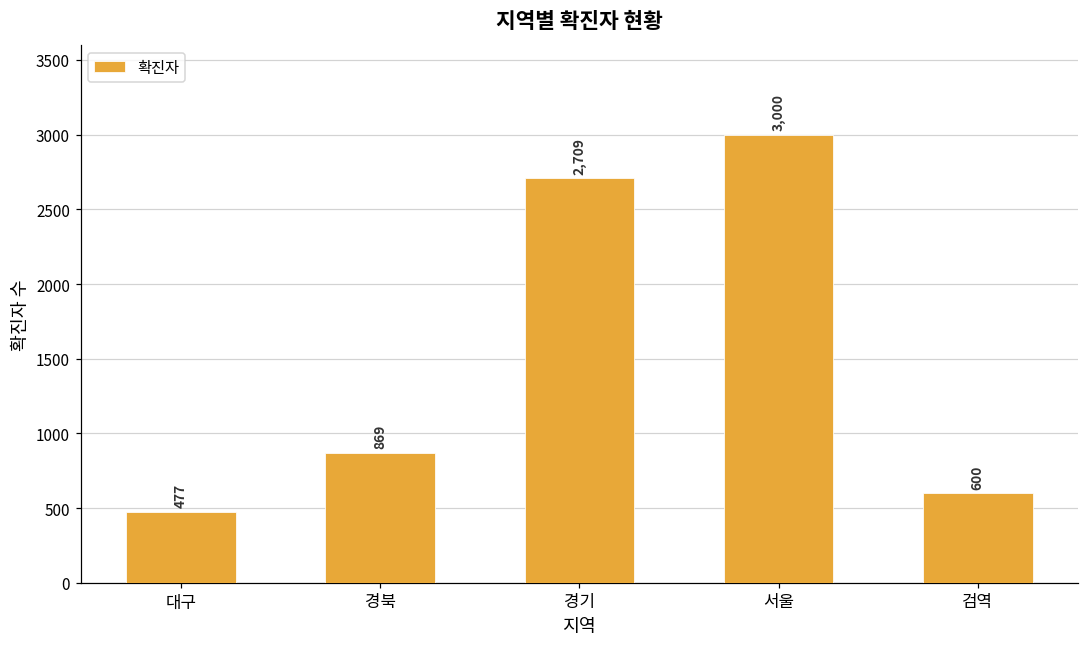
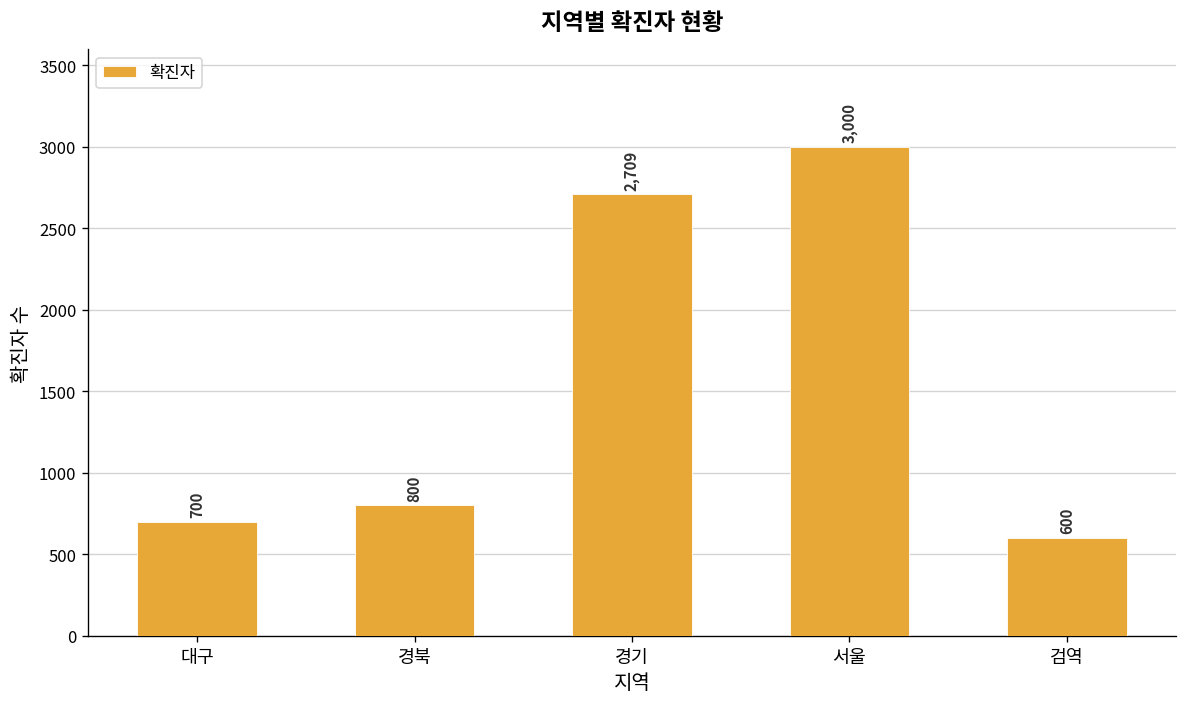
대구: 477 -> 700
경북: 869 -> 800
